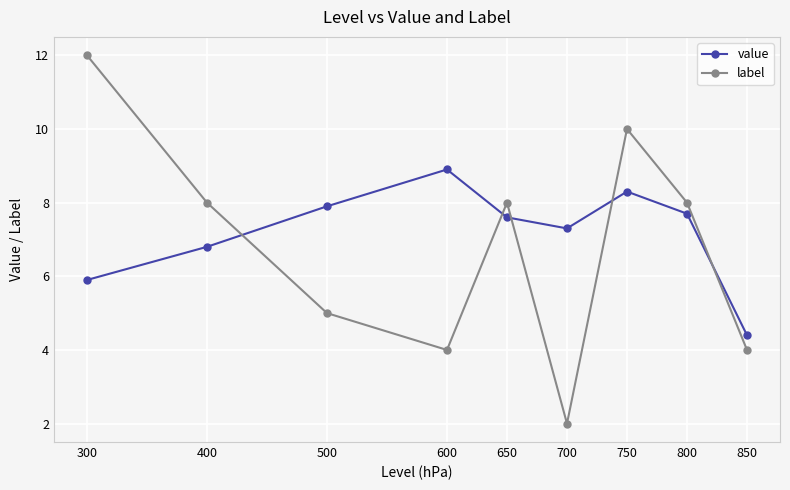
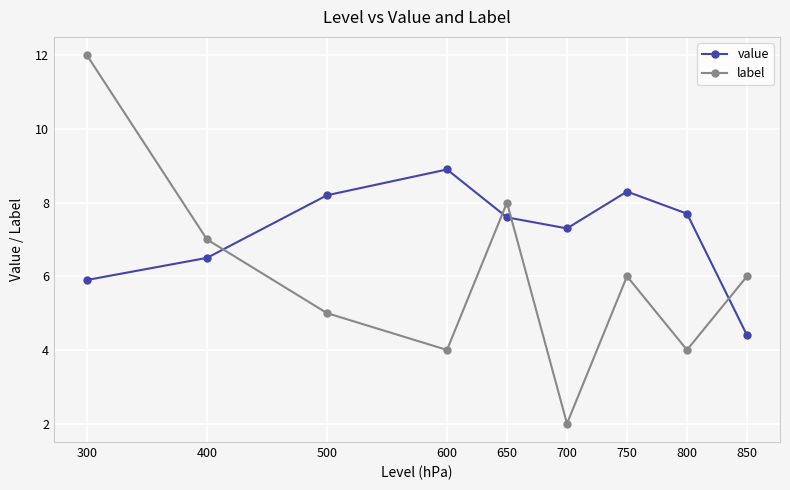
value, 400: 6.8 -> 6.5
label, 400: 8 -> 7
value, 500: 7.9 -> 8.2
label, 750: 10 -> 6
label, 800: 8 -> 4
label, 850: 4 -> 6
